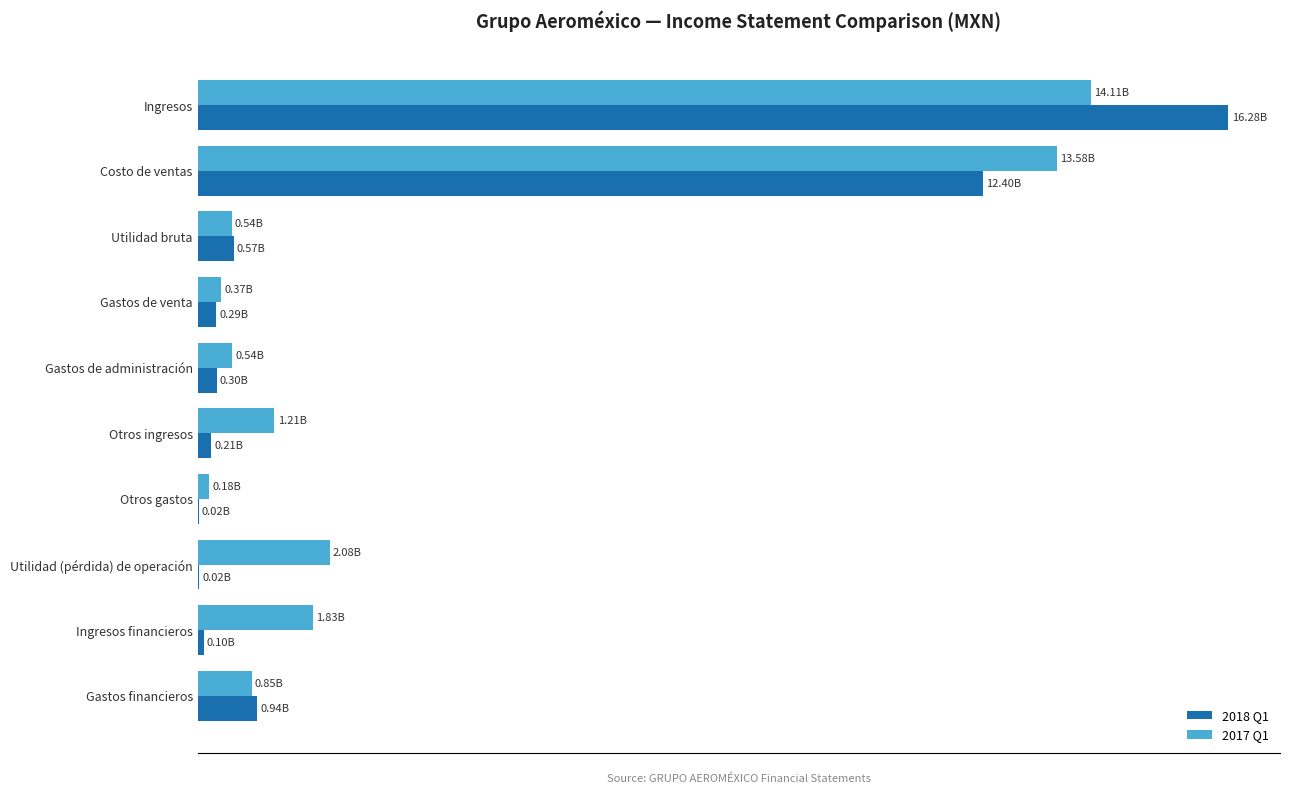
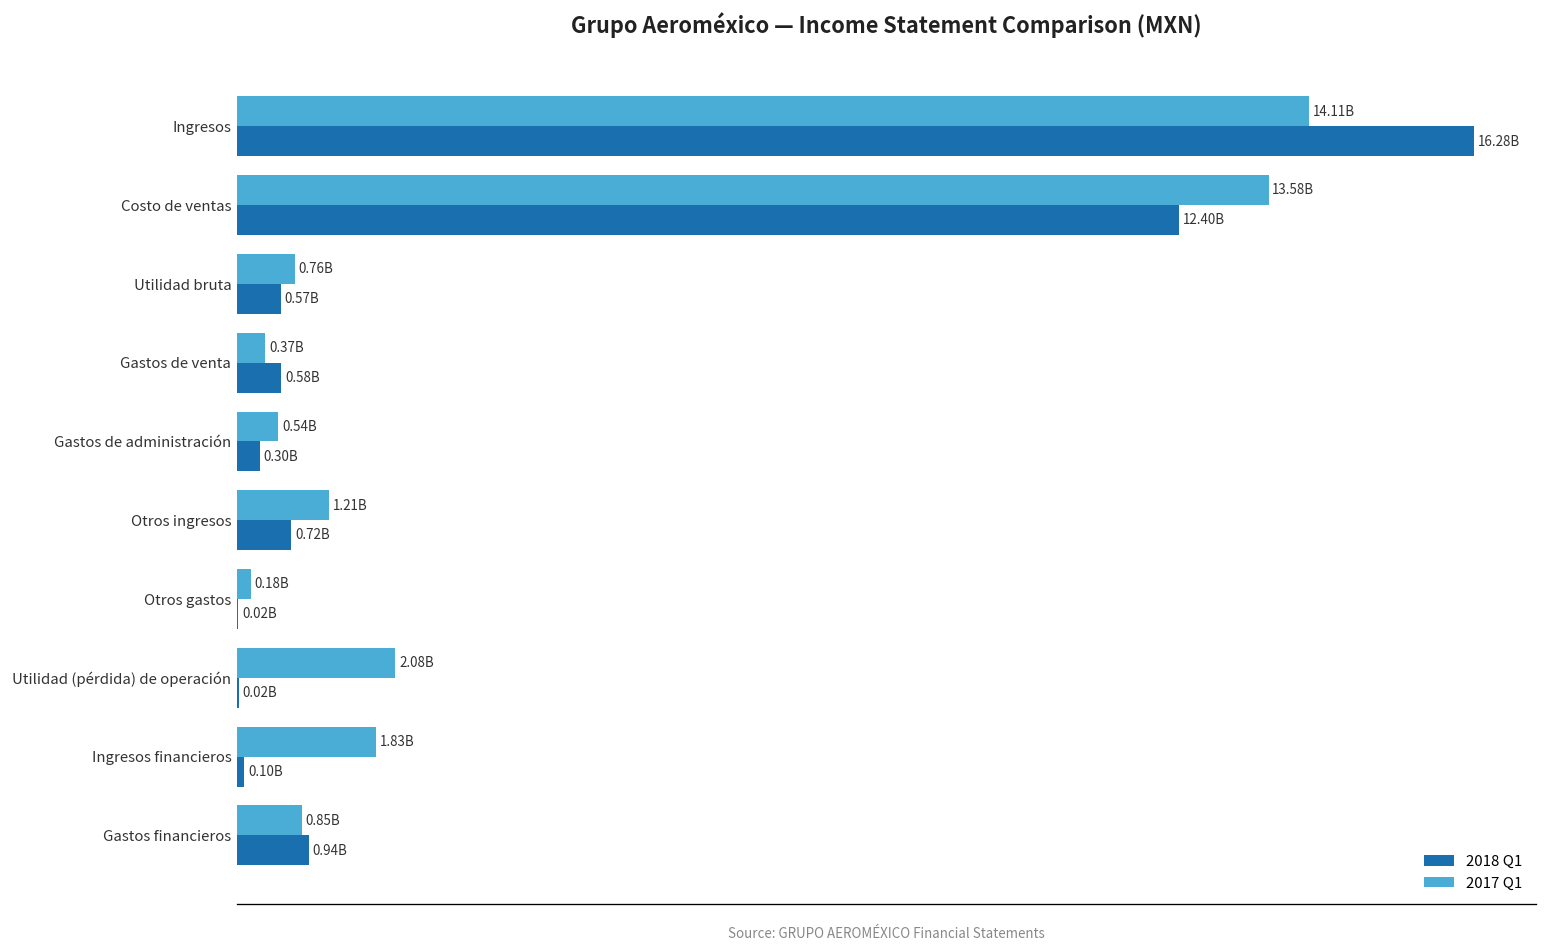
2017 Q1, Utilidad bruta: 0.54B -> 0.76B
2018 Q1, Gastos de venta: 0.29B -> 0.58B
2018 Q1, Otros ingresos: 0.21B -> 0.72B
